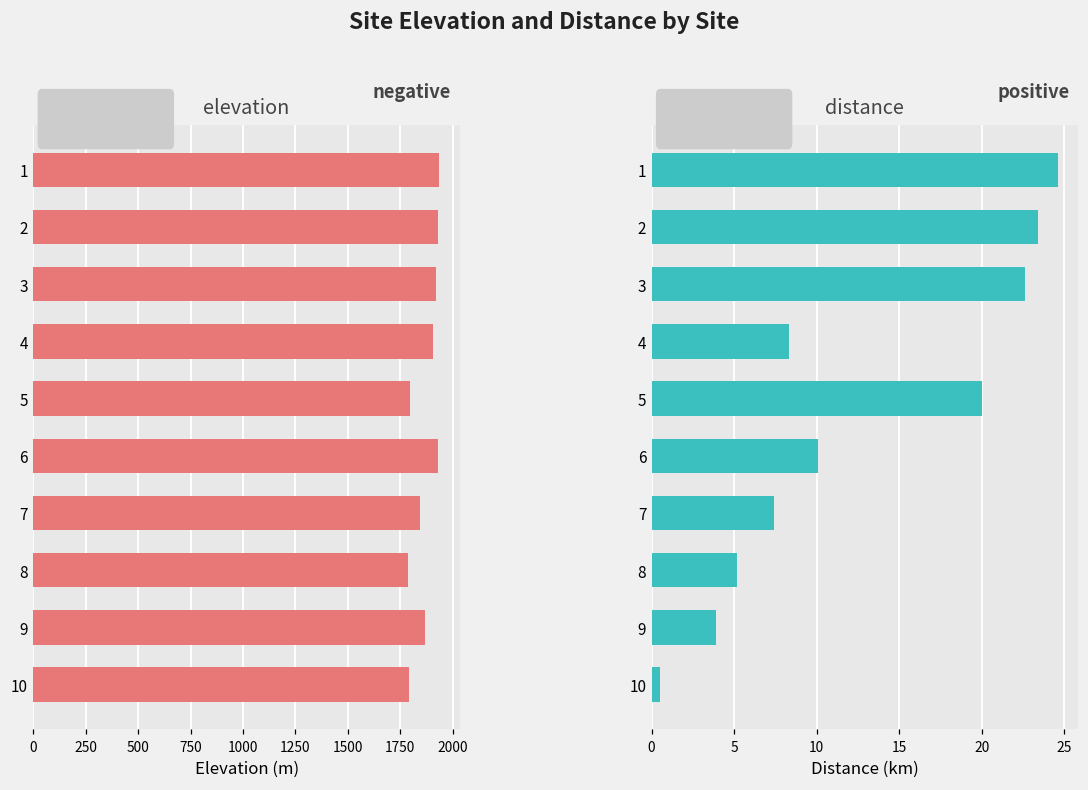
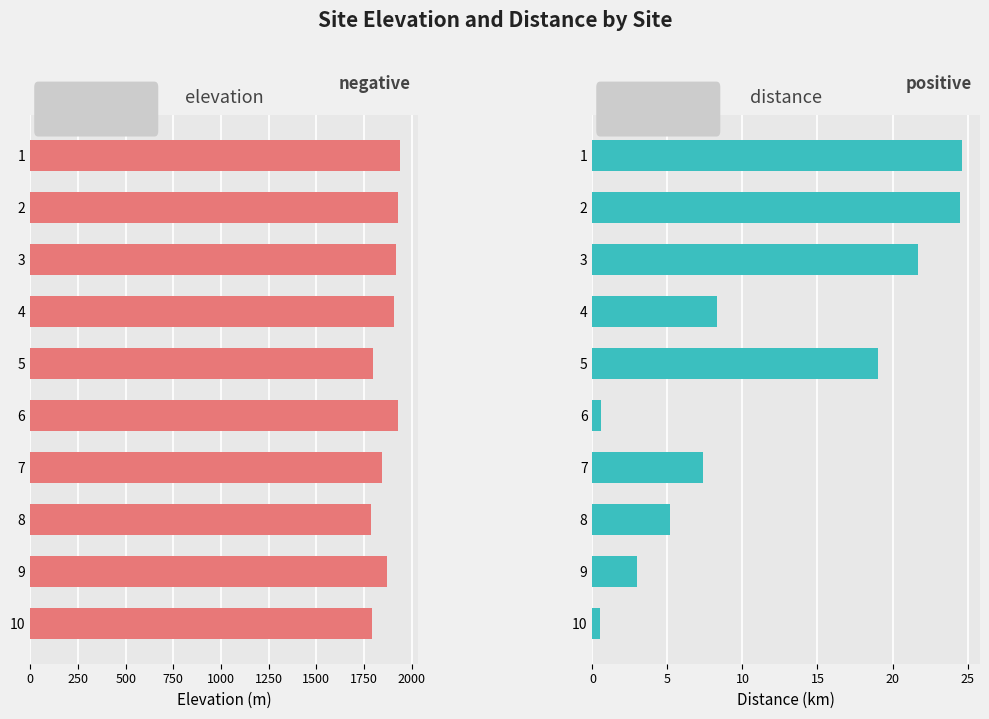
distance, 2: 23.4 -> 24.5
distance, 3: 22.6 -> 21.7
distance, 5: 20 -> 19
distance, 6: 10.1 -> 0.6
distance, 9: 3.9 -> 3.0
